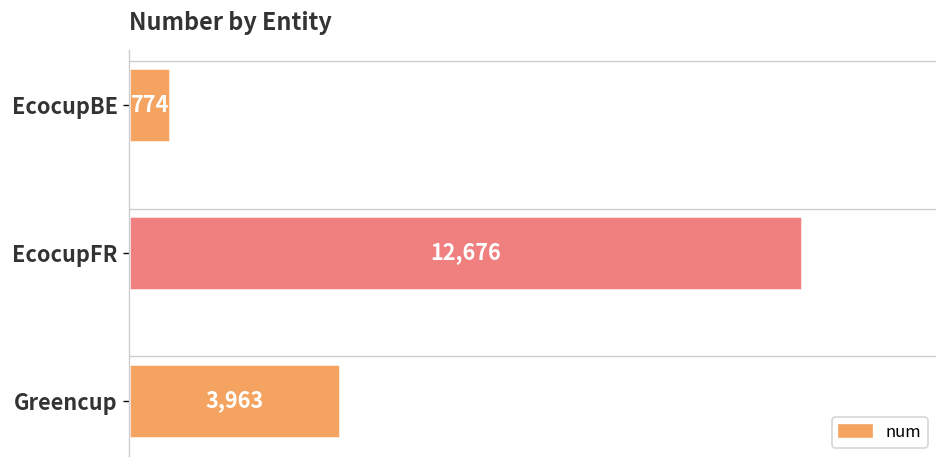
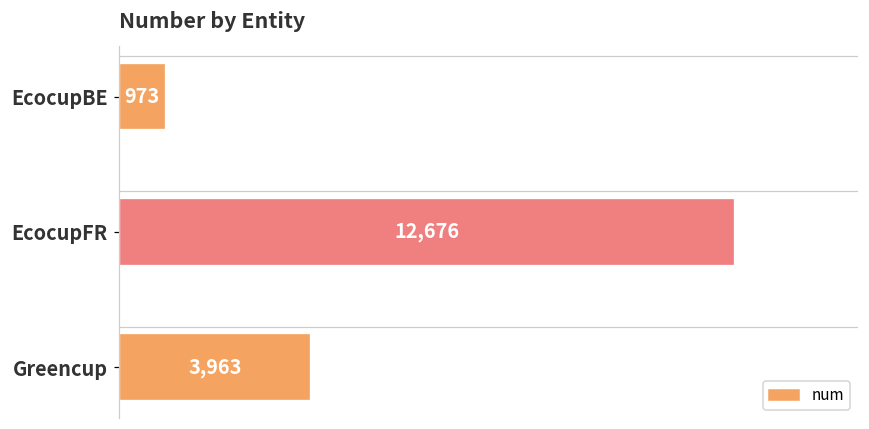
EcocupBE: 774 -> 973
